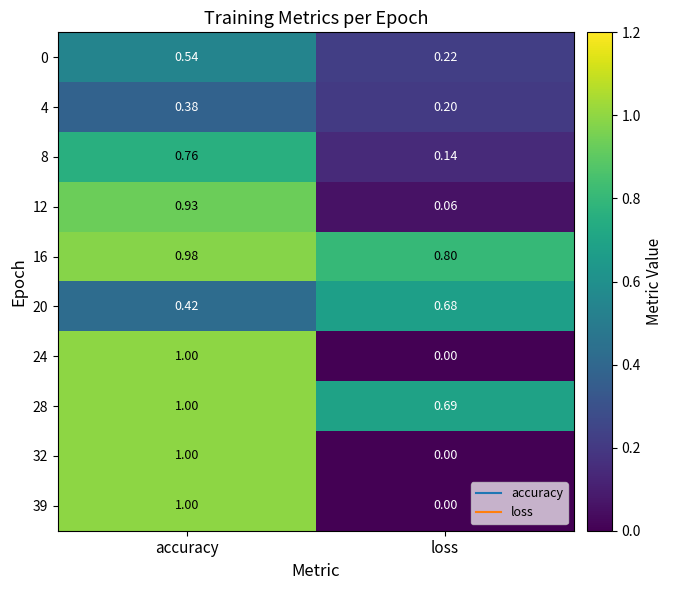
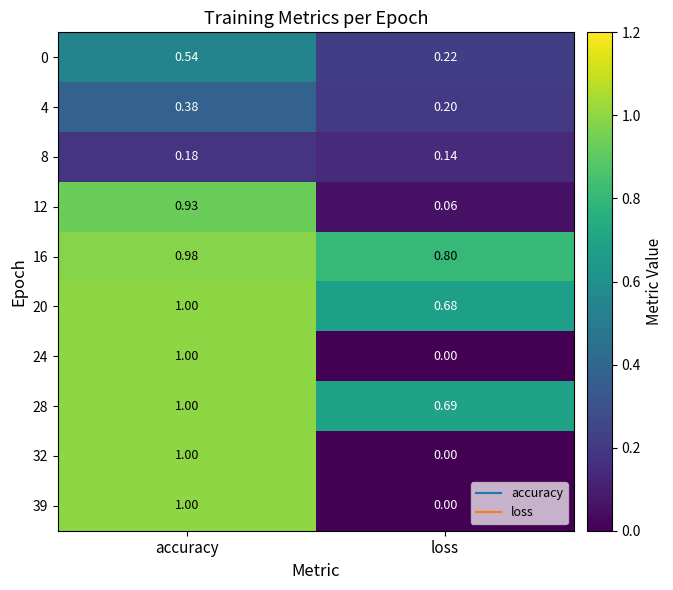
8, accuracy: 0.76 -> 0.18
20, accuracy: 0.42 -> 1.00
